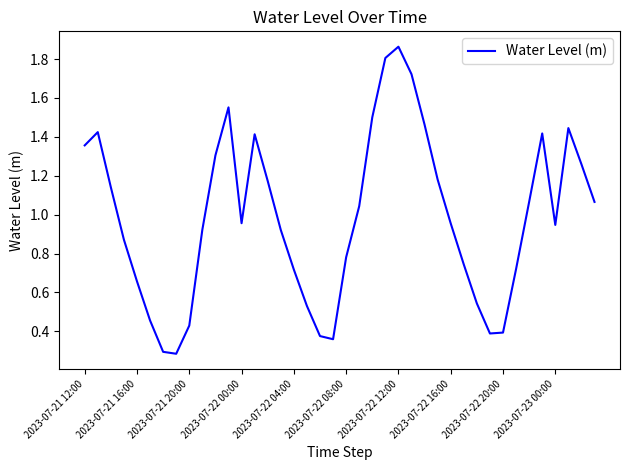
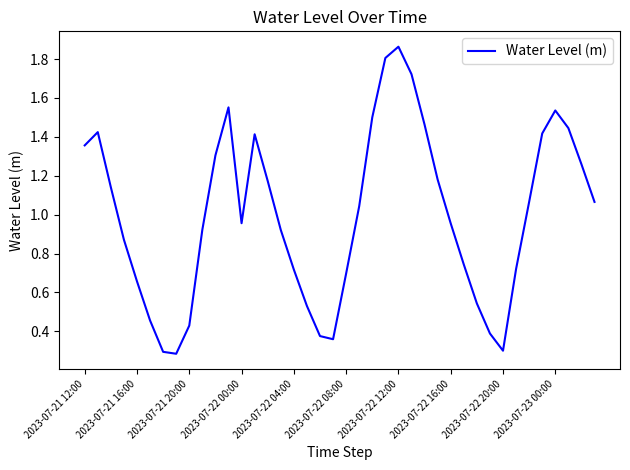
2023-07-22 08:00: 0.78 -> 0.70
2023-07-22 20:00: 0.39 -> 0.30
2023-07-23 00:00: 0.95 -> 1.54
